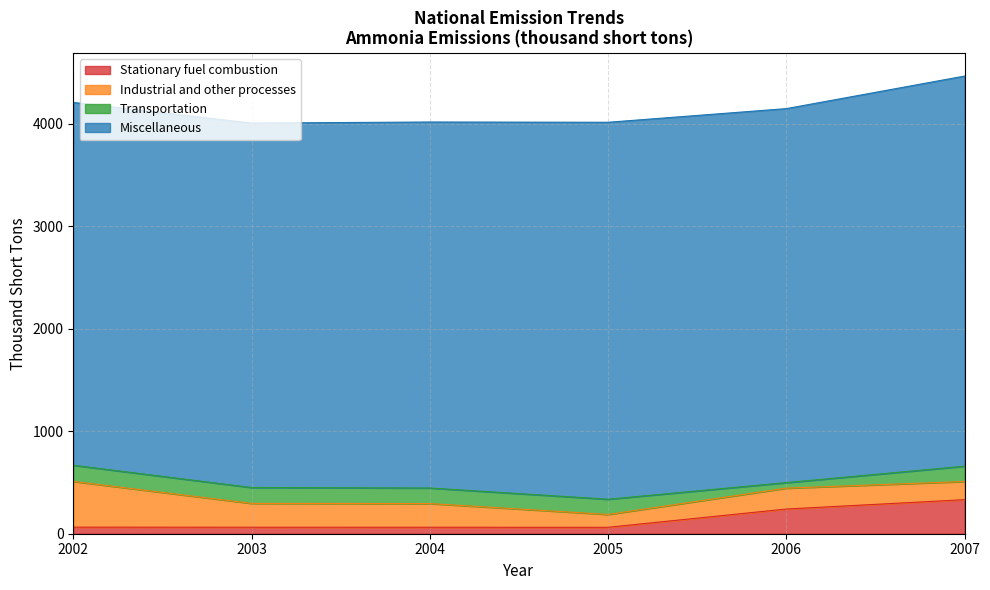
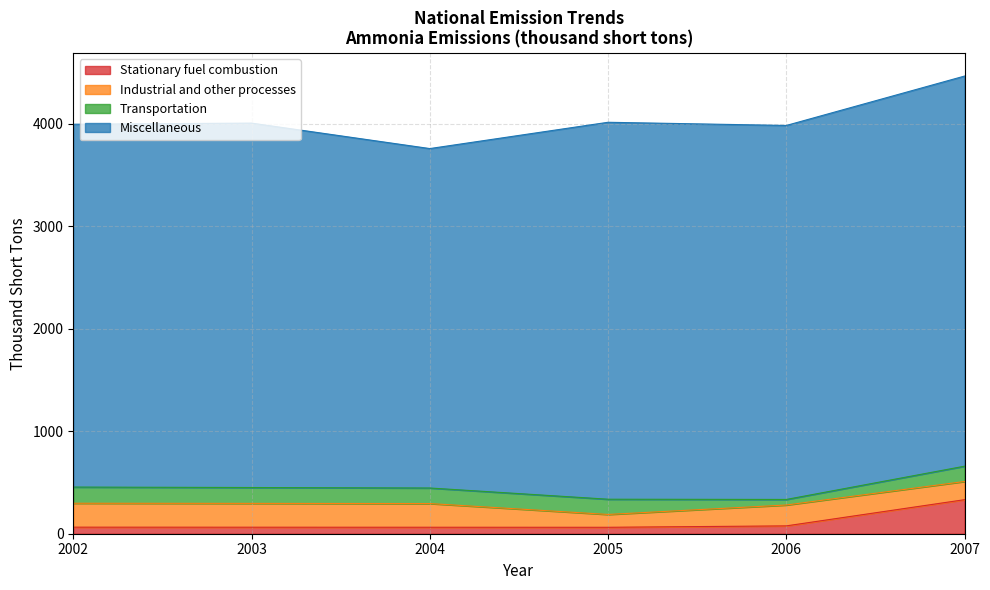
Industrial and other processes, 2002: 450 -> 230
Miscellaneous, 2004: 3570 -> 3310
Stationary fuel combustion, 2006: 240 -> 80
